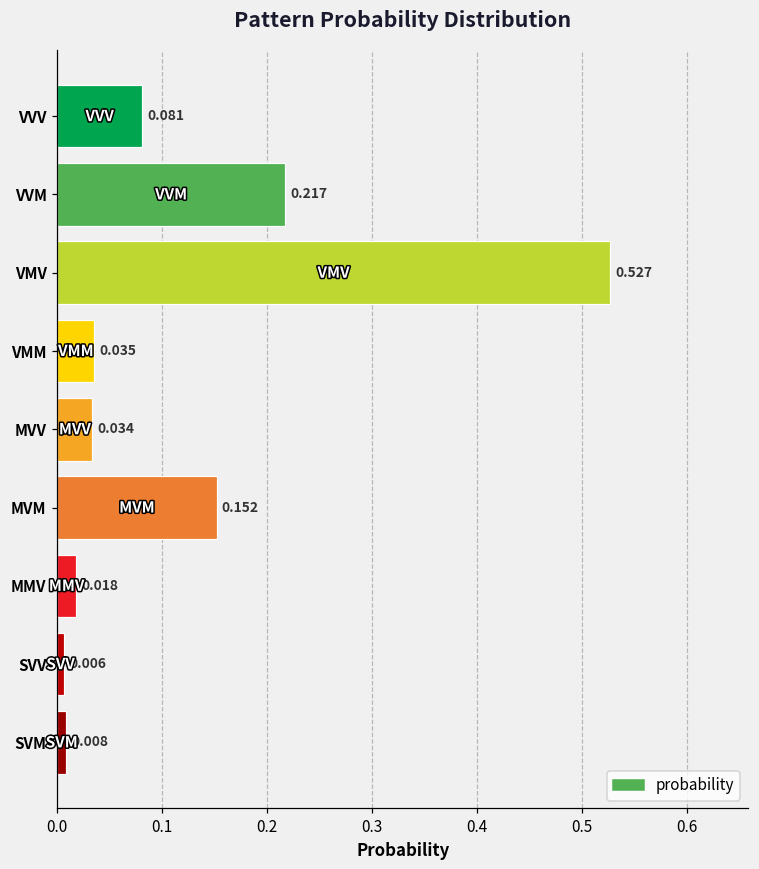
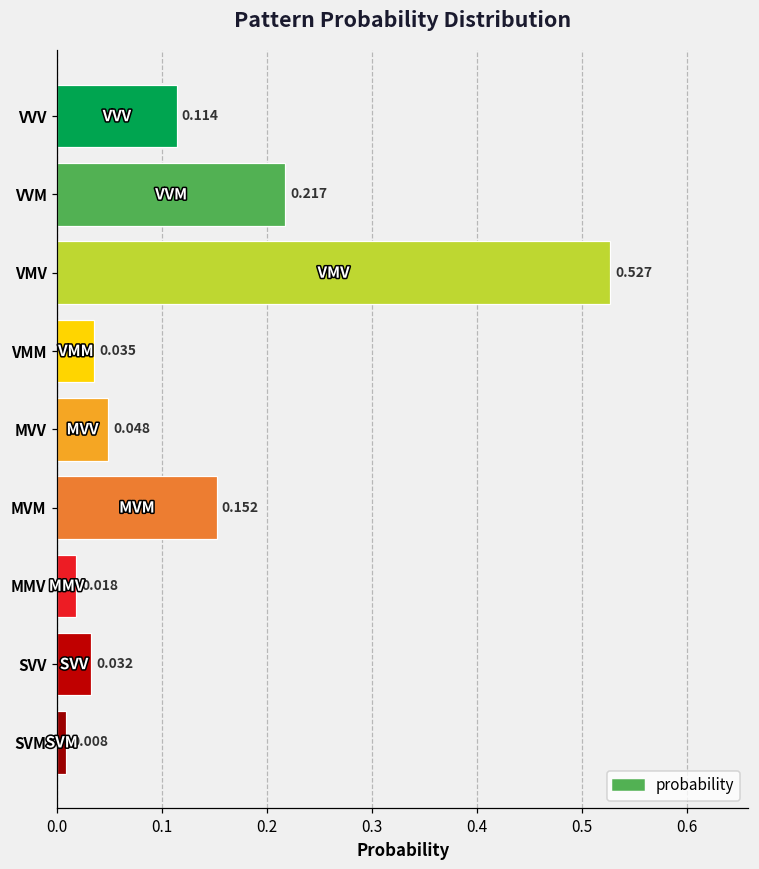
VVV: 0.081 -> 0.114
MVV: 0.034 -> 0.048
SVV: 0.006 -> 0.032
